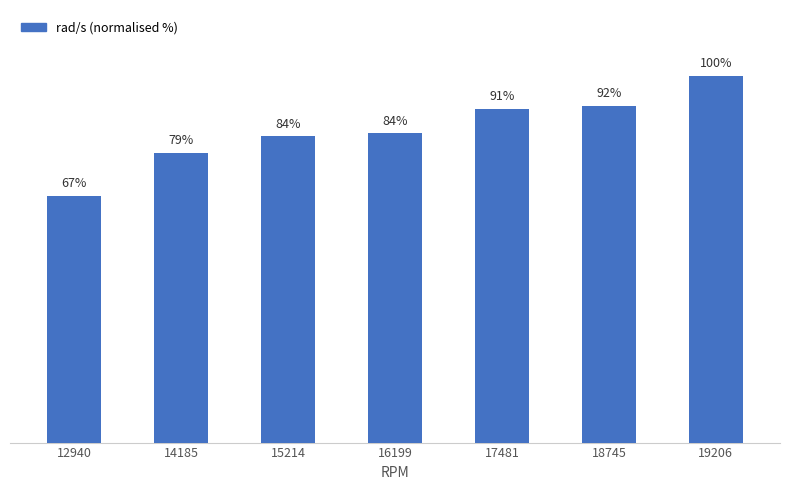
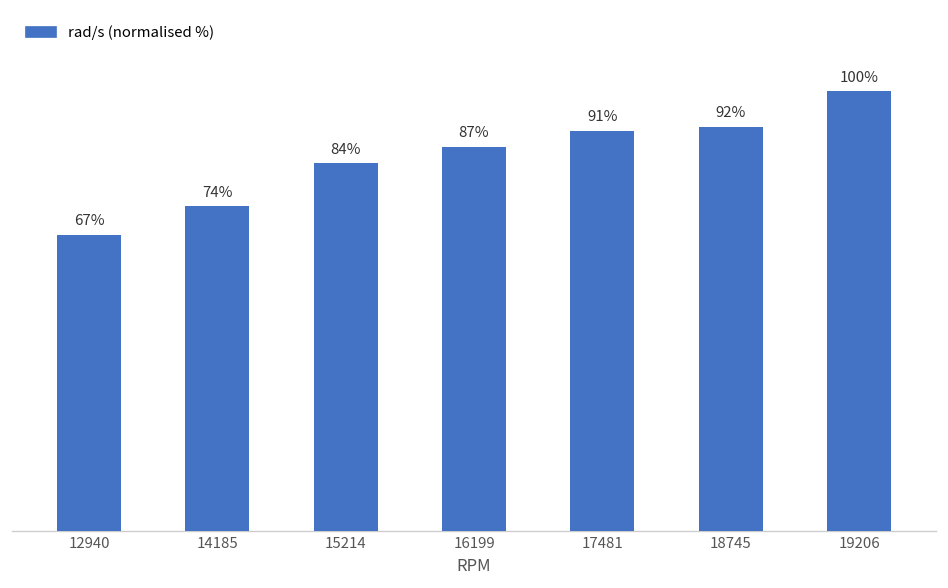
14185: 79% -> 74%
16199: 84% -> 87%
